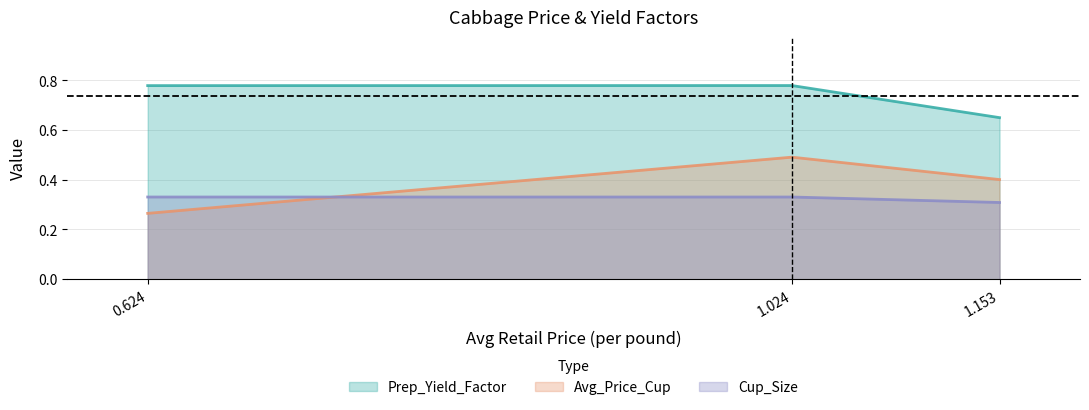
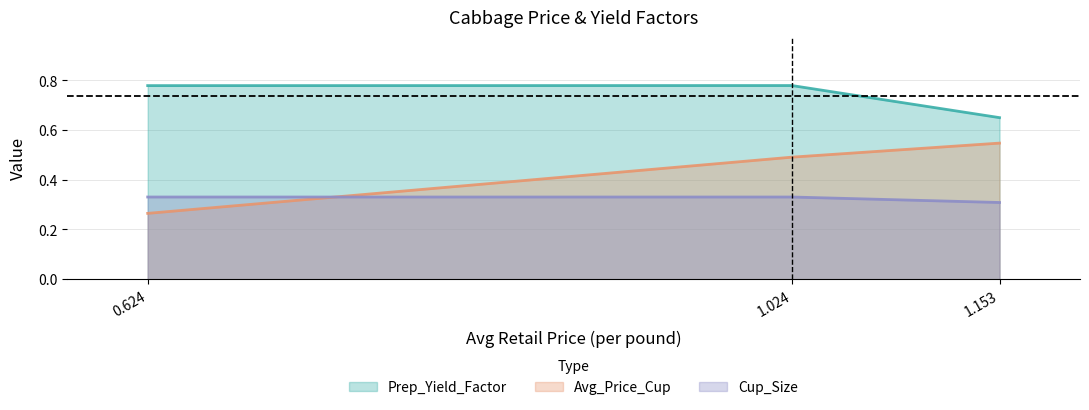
Avg_Price_Cup, 1.153: 0.40 -> 0.55
